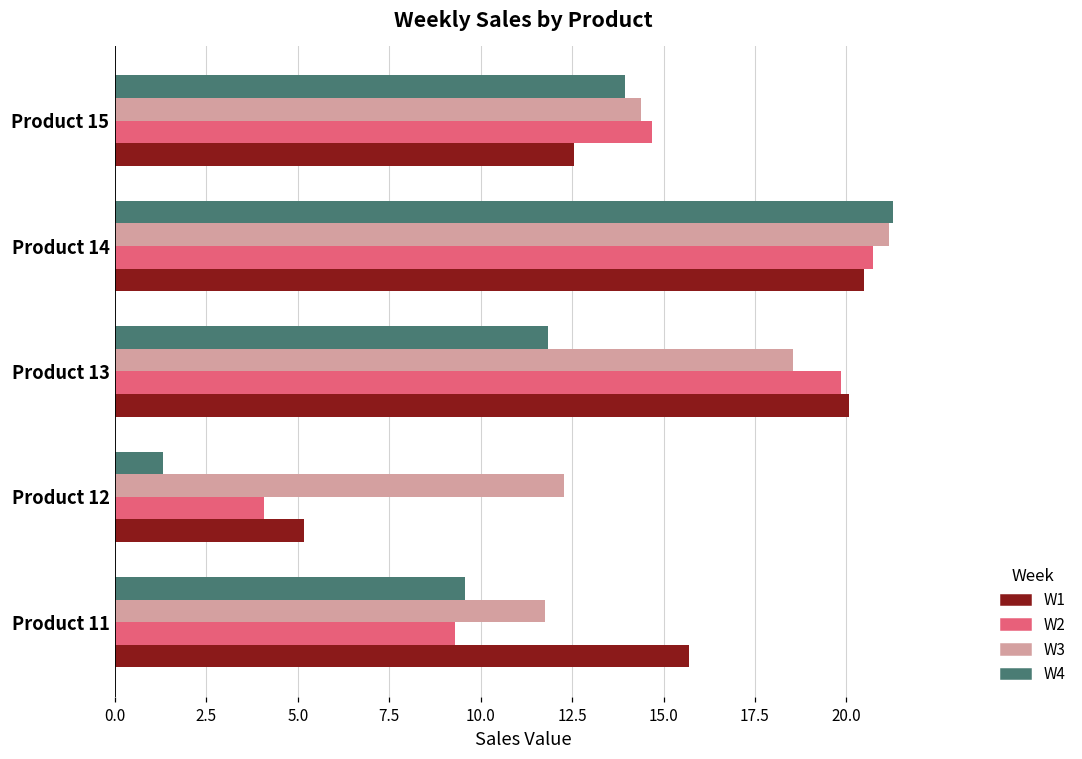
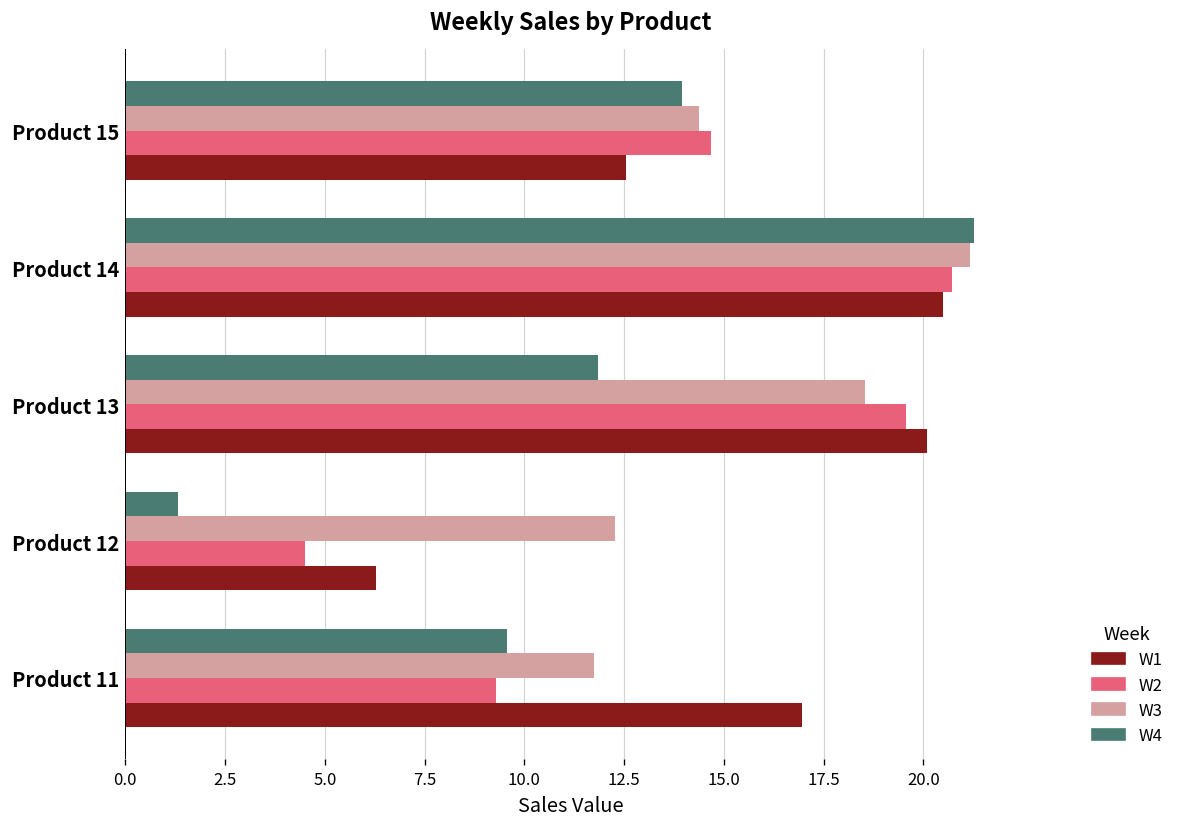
W2, Product 13: 19.9 -> 19.6
W2, Product 12: 4.1 -> 4.5
W1, Product 12: 5.2 -> 6.3
W1, Product 11: 15.7 -> 17.0
